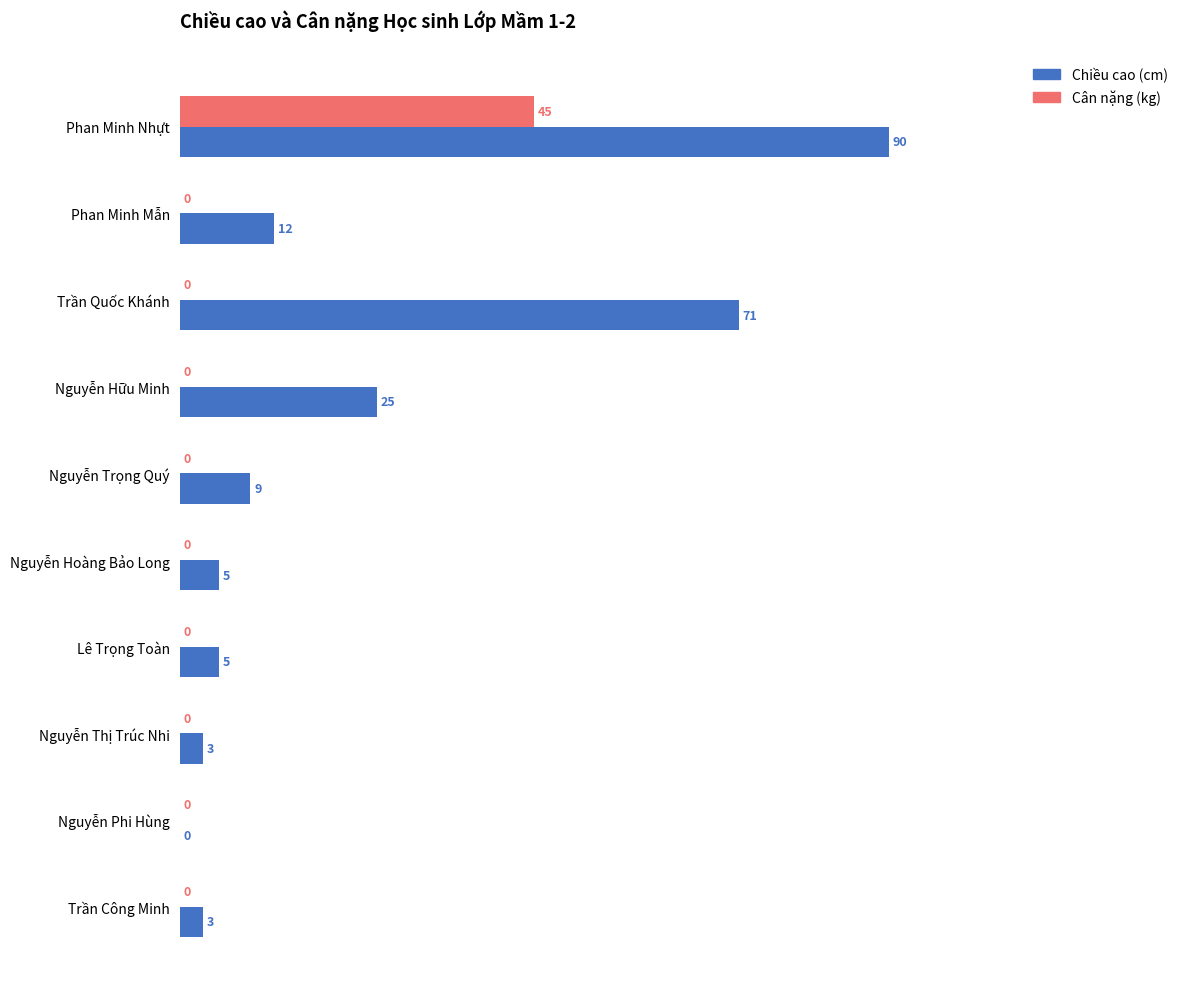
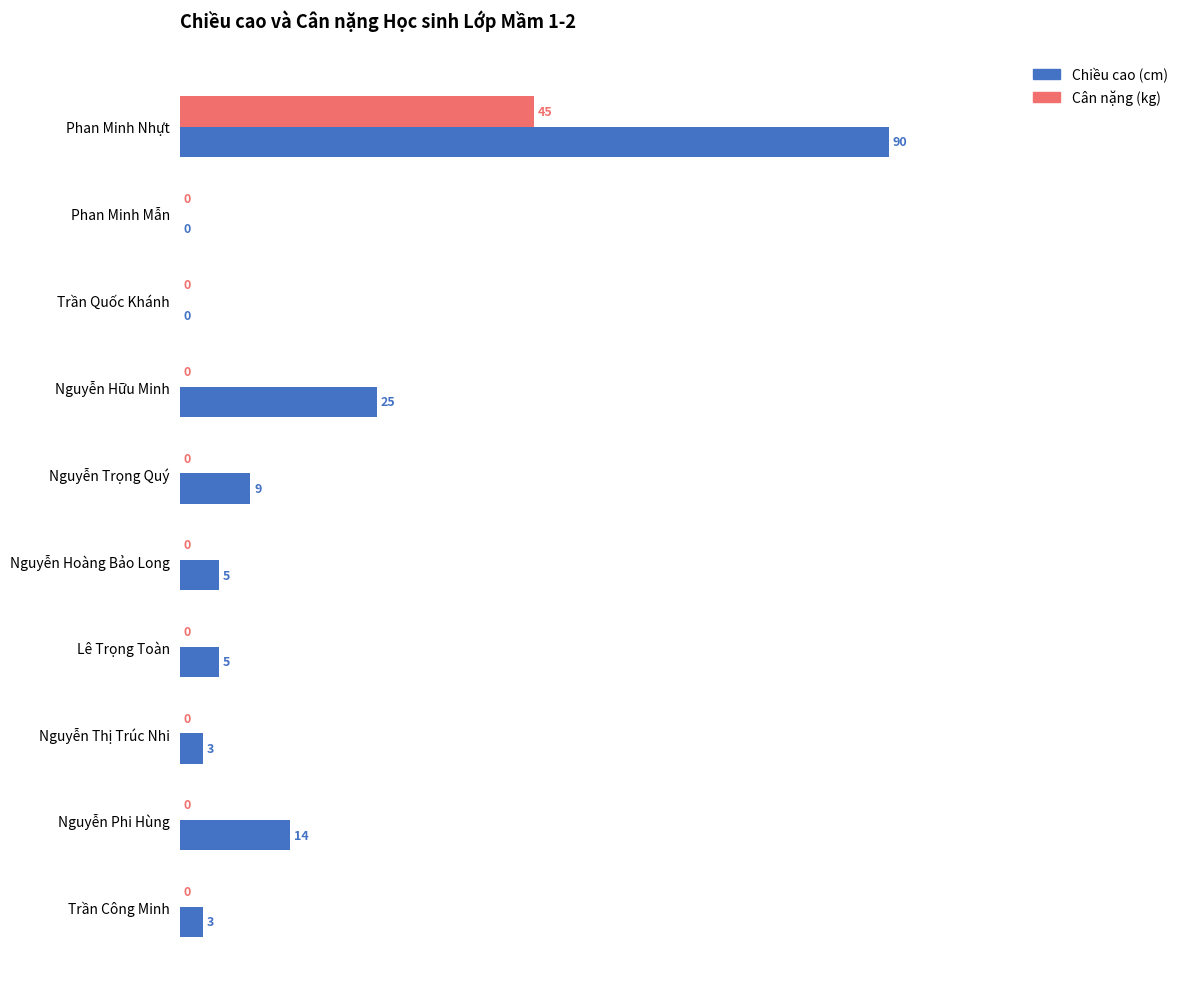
Chiều cao (cm), Phan Minh Mẫn: 12 -> 0
Chiều cao (cm), Trần Quốc Khánh: 71 -> 0
Chiều cao (cm), Nguyễn Phi Hùng: 0 -> 14
